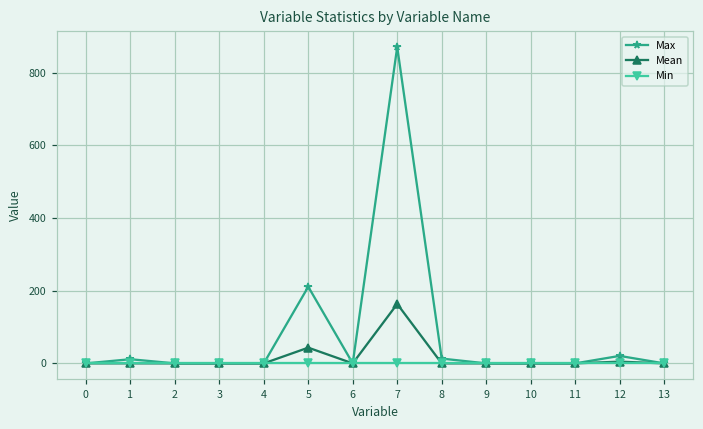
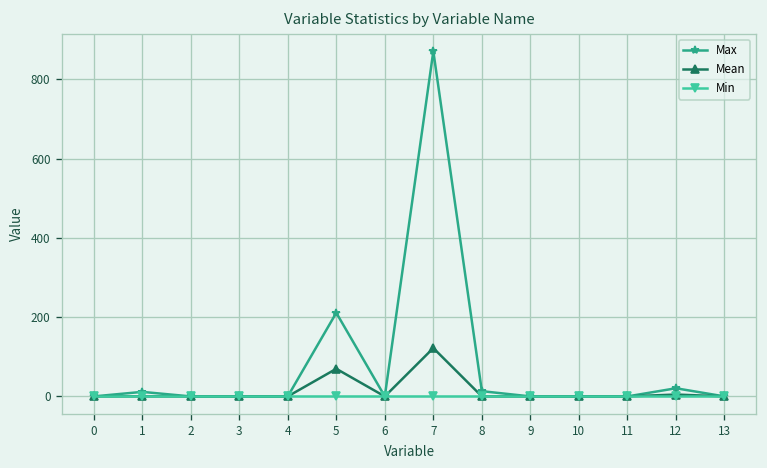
Mean, 5: 40 -> 70
Mean, 7: 160 -> 120
